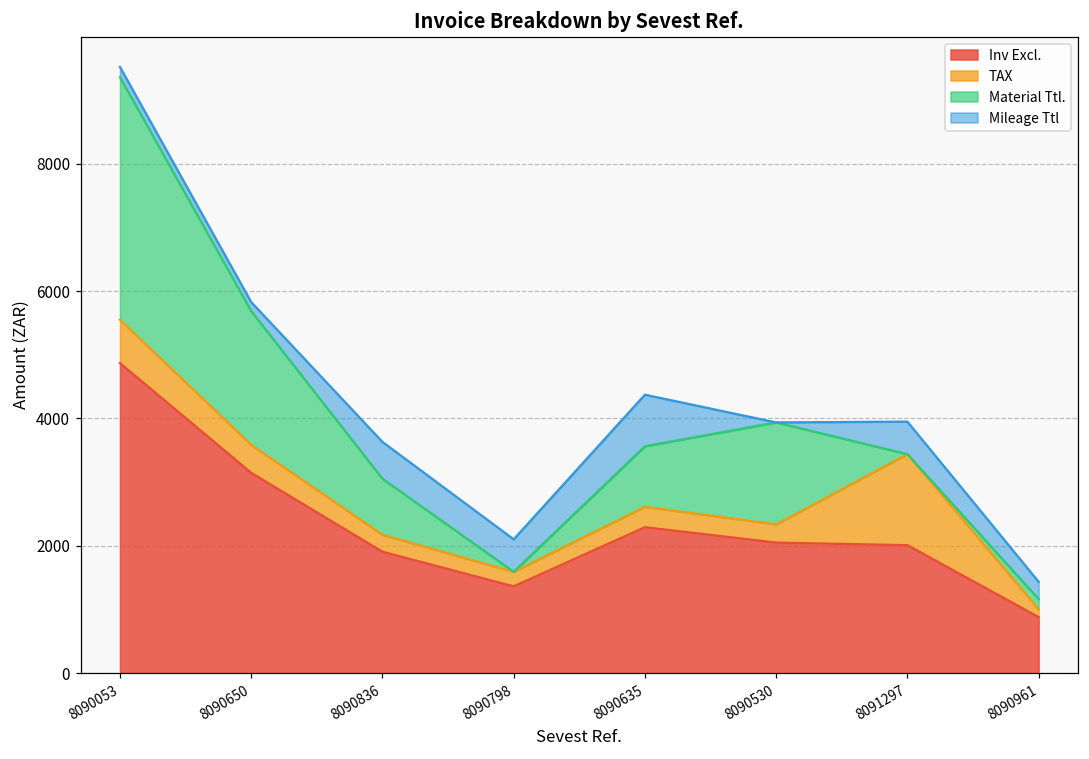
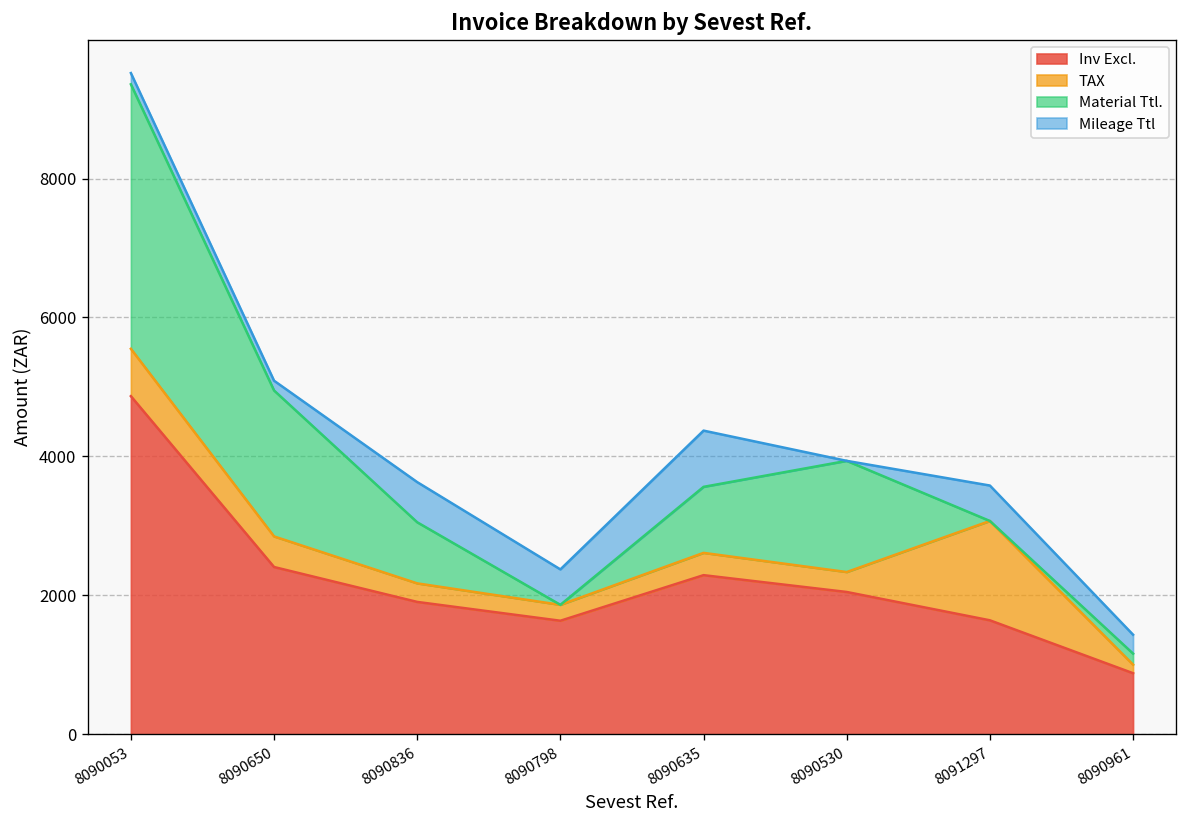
Inv Excl., 8090650: 3100 -> 2400
Inv Excl., 8090798: 1400 -> 1600
Inv Excl., 8091297: 2000 -> 1600
